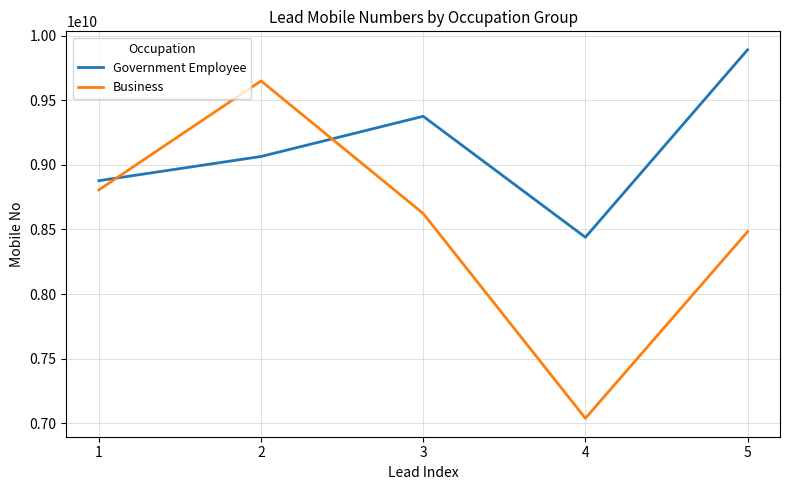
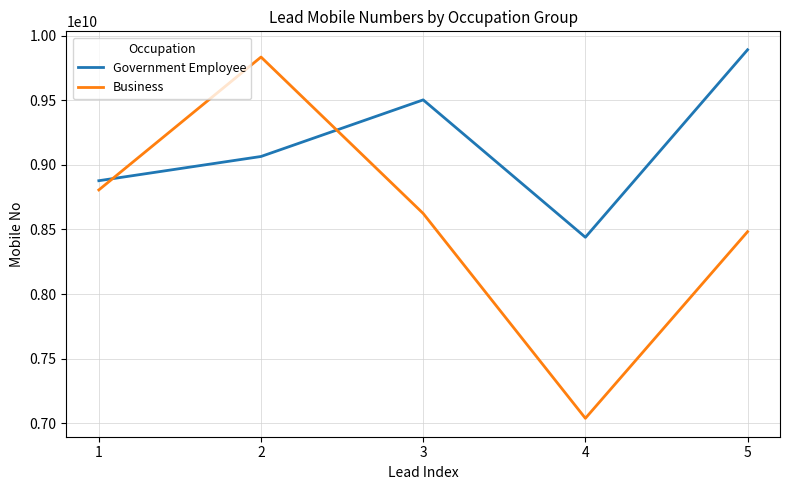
Business, 2: 9650000000 -> 9830000000
Government Employee, 3: 9380000000 -> 9500000000
